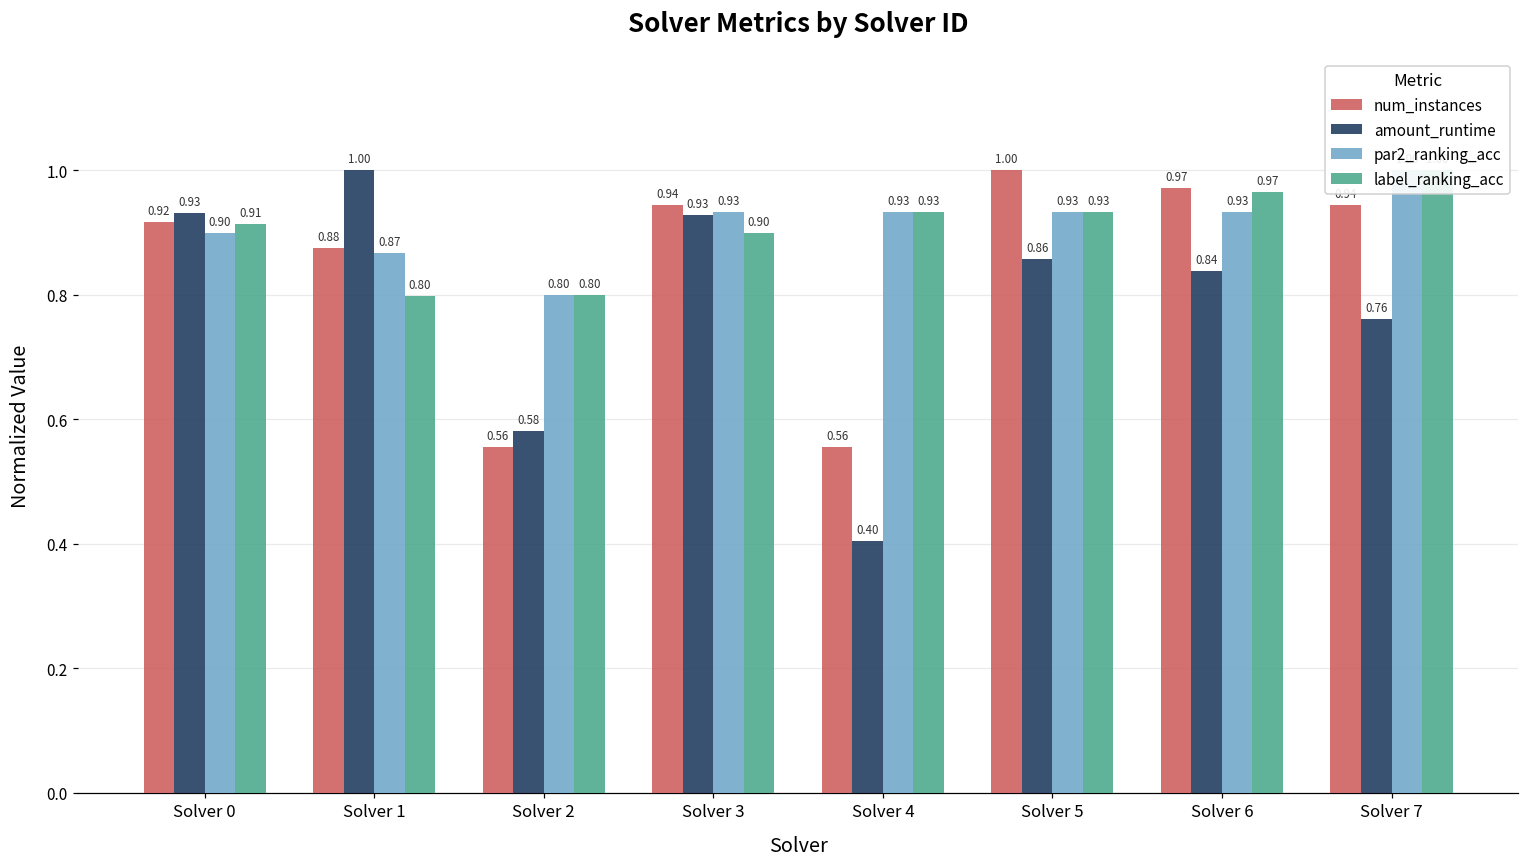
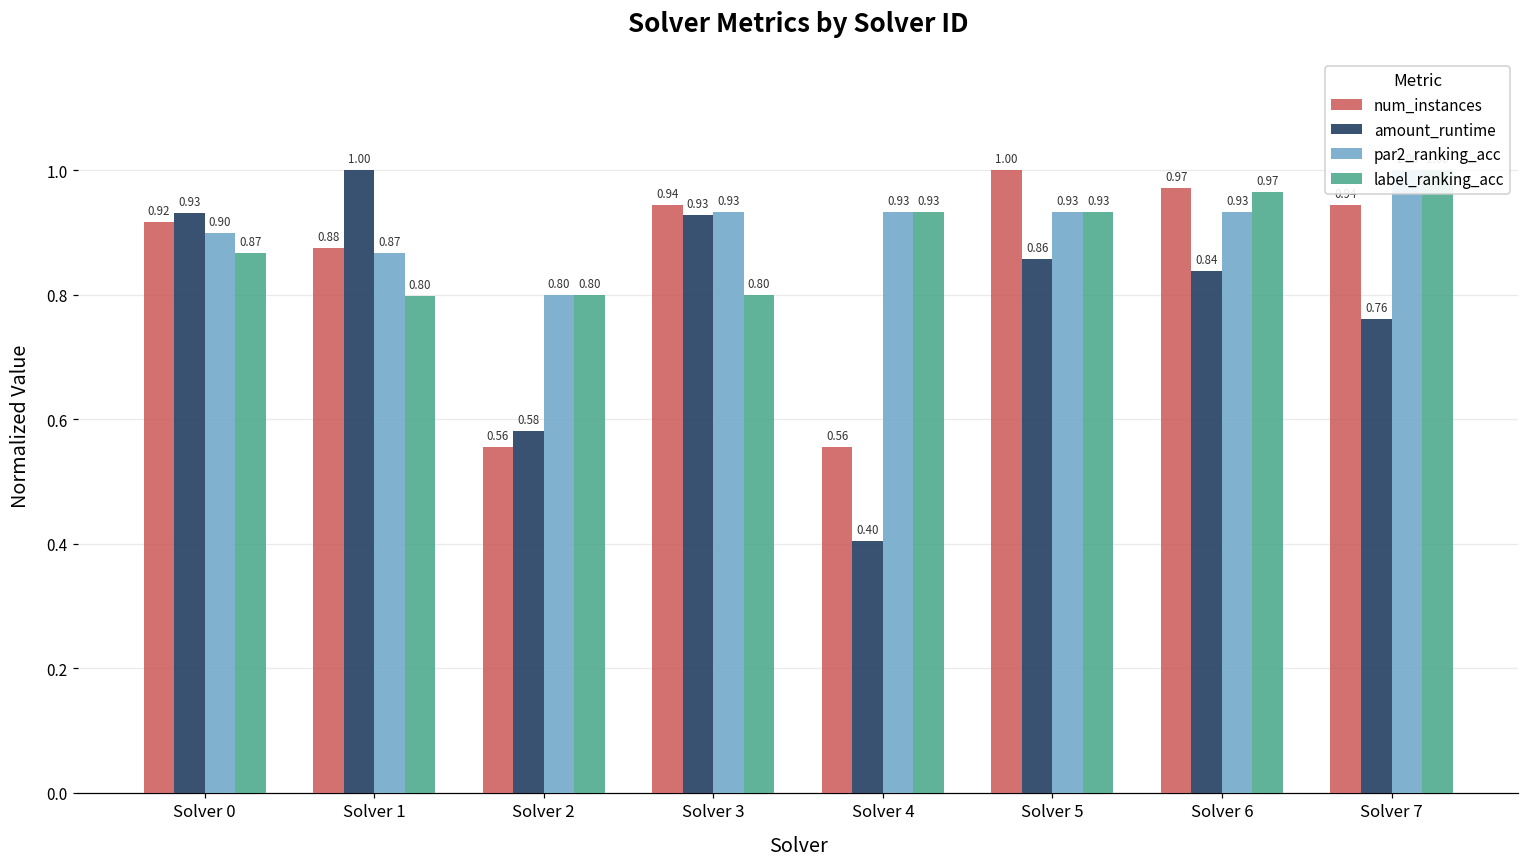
label_ranking_acc, Solver 0: 0.91 -> 0.87
label_ranking_acc, Solver 3: 0.90 -> 0.80
